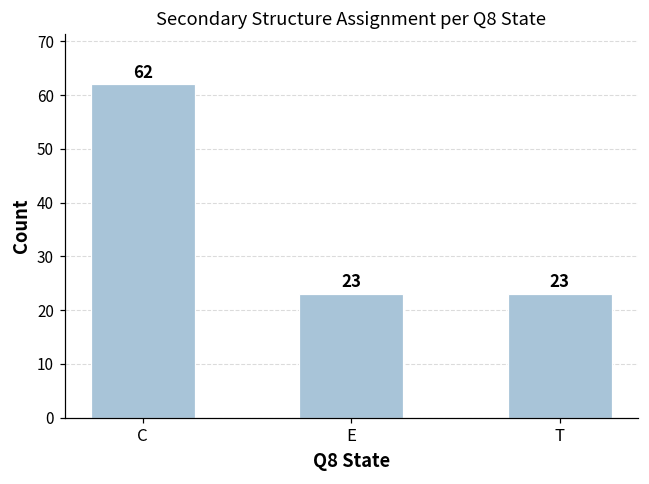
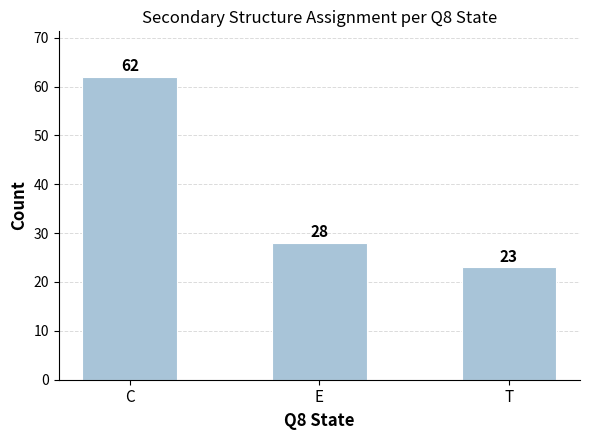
E: 23 -> 28
